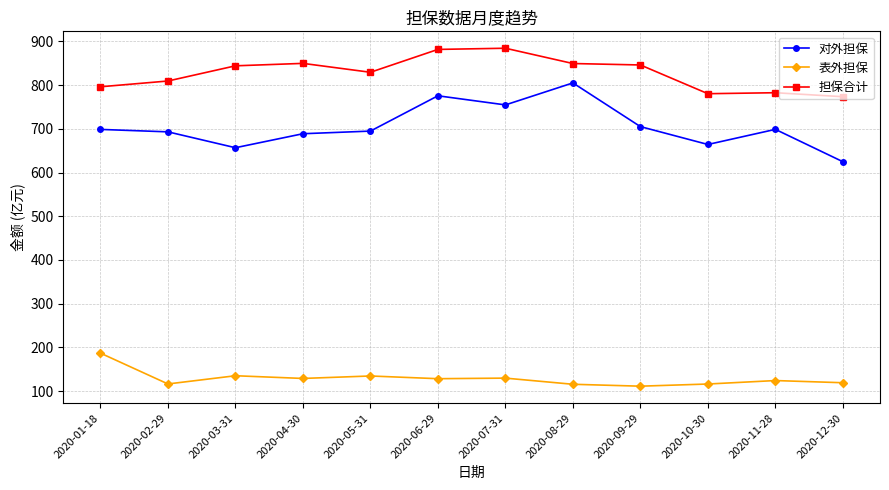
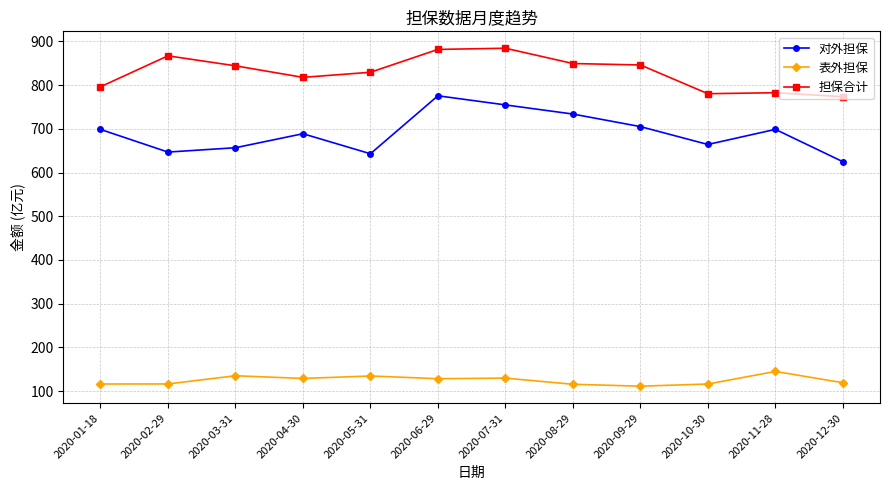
表外担保, 2020-01-18: 190 -> 120
对外担保, 2020-02-29: 690 -> 650
担保合计, 2020-02-29: 810 -> 870
担保合计, 2020-04-30: 850 -> 820
对外担保, 2020-05-31: 690 -> 640
对外担保, 2020-08-29: 800 -> 730
表外担保, 2020-11-28: 120 -> 140
